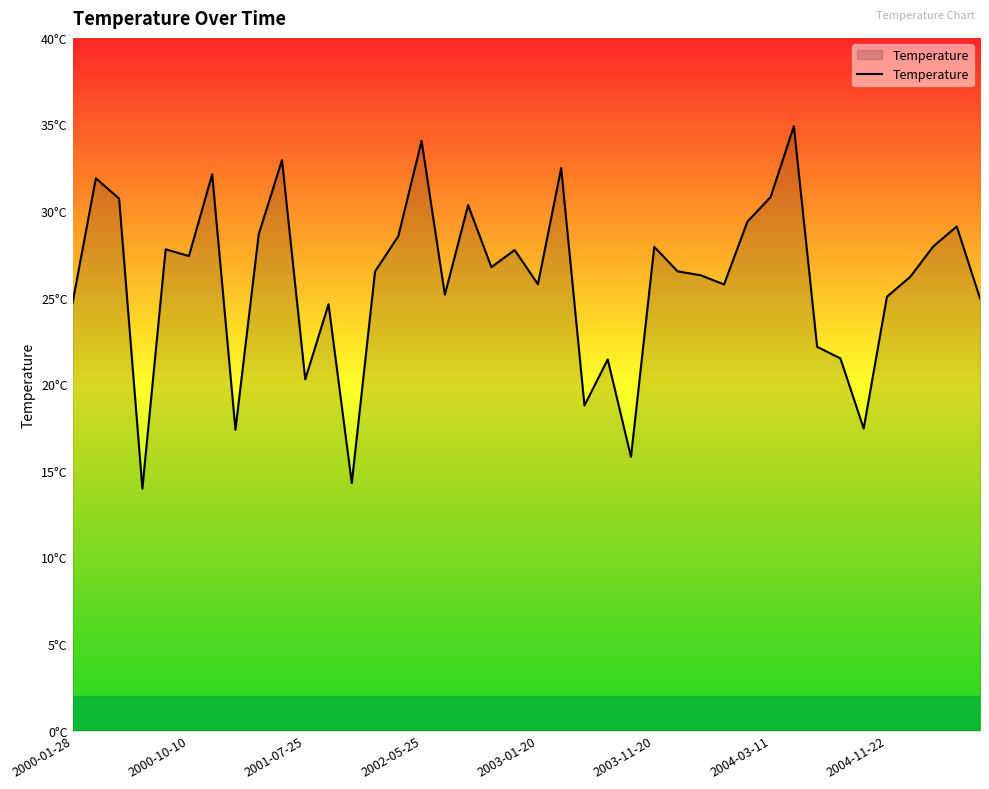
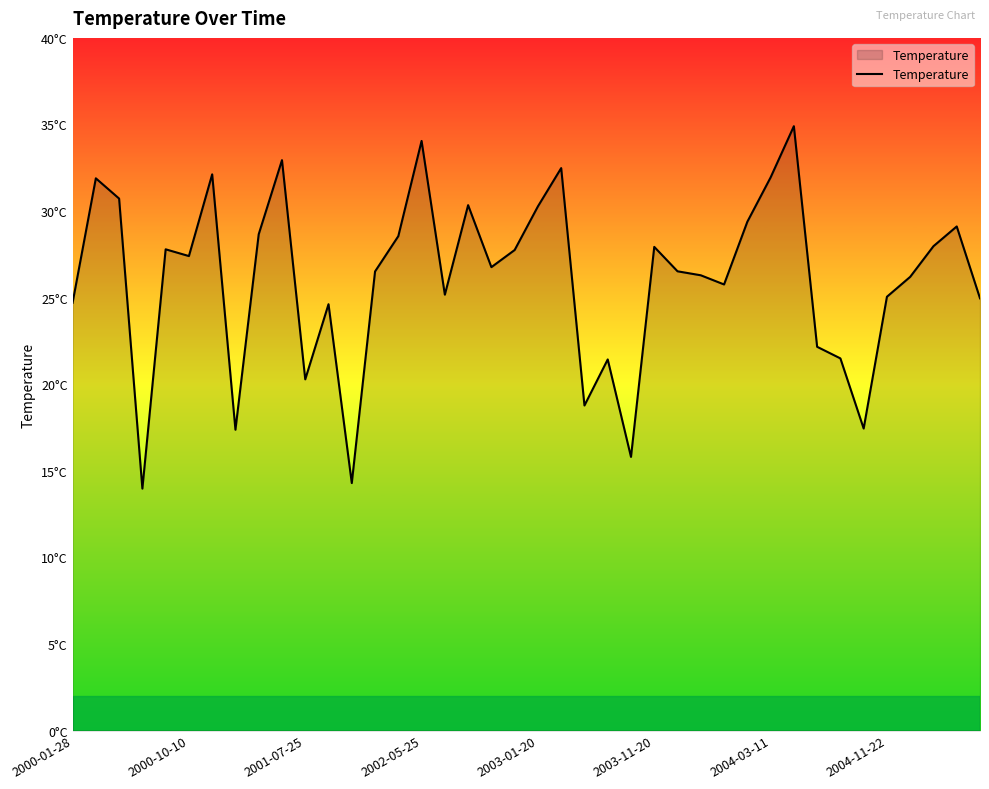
2003-01-20: 25.8°C -> 30.3°C
2004-03-11: 30.8°C -> 31.9°C
